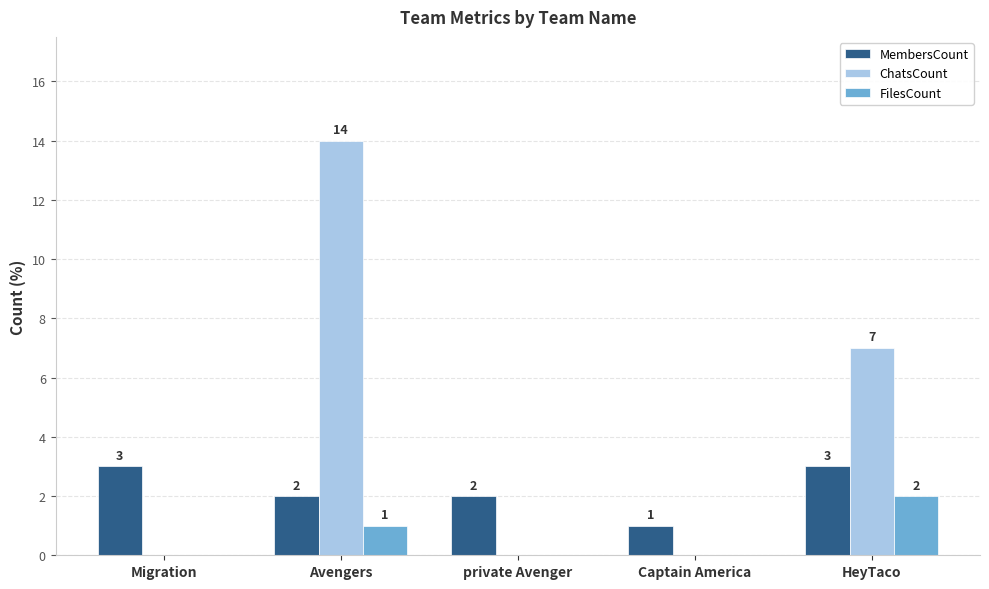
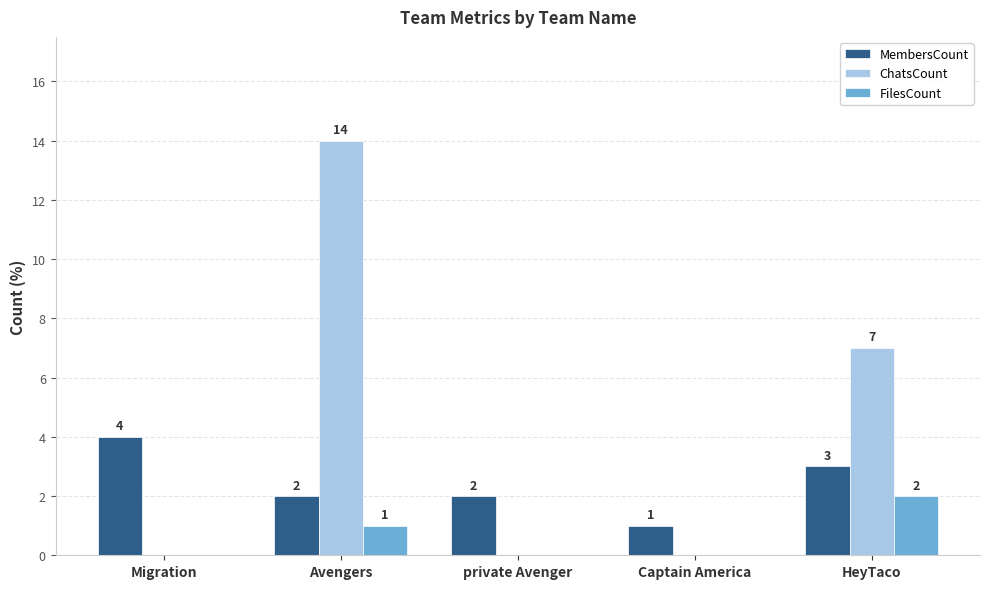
MembersCount, Migration: 3 -> 4
